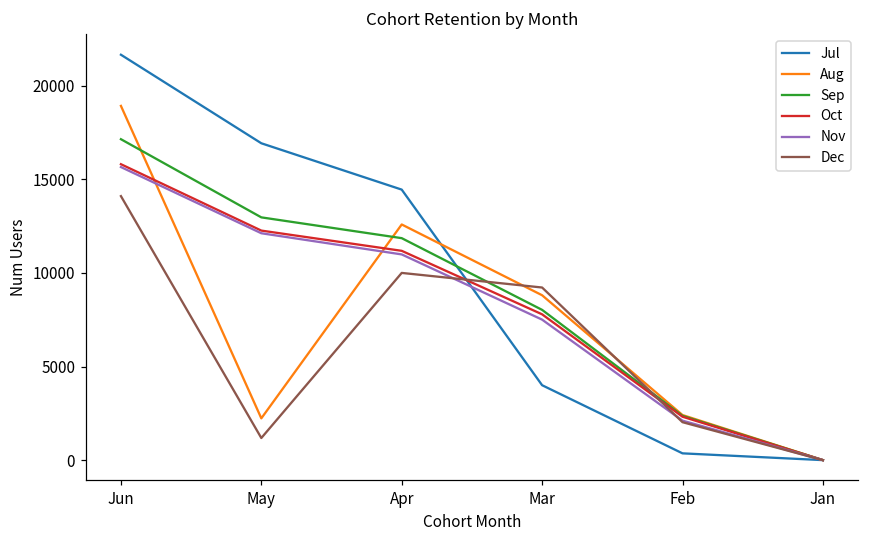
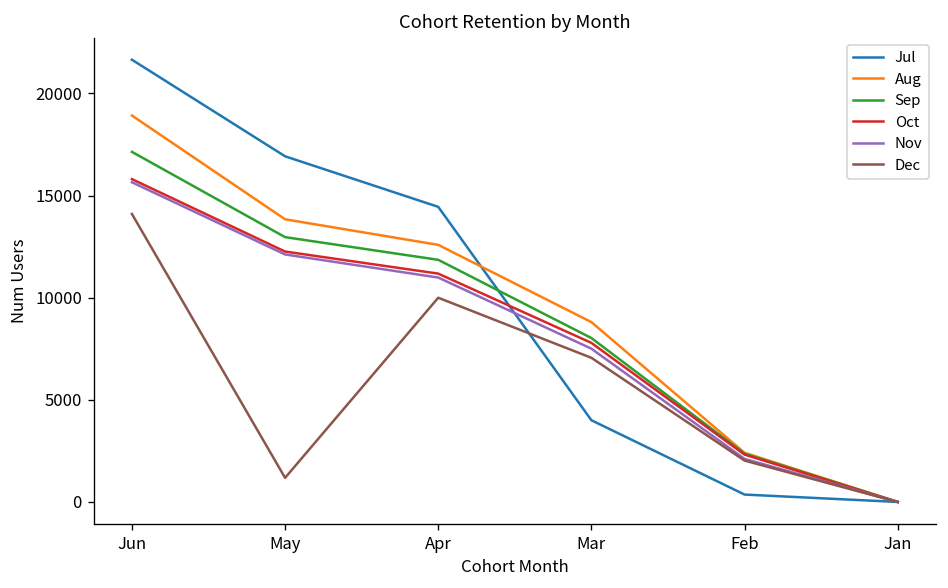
Aug, May: 2200 -> 13800
Dec, Mar: 9200 -> 7100
